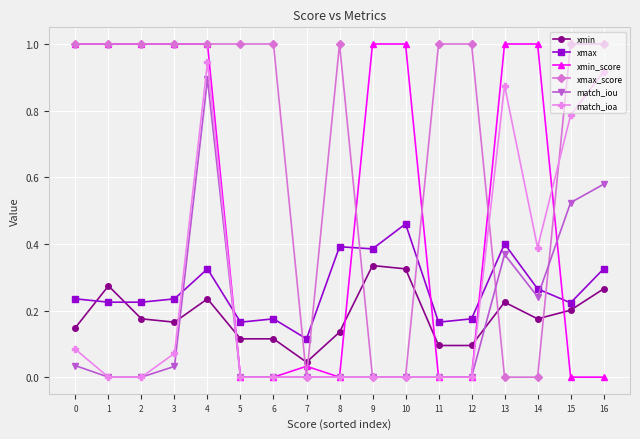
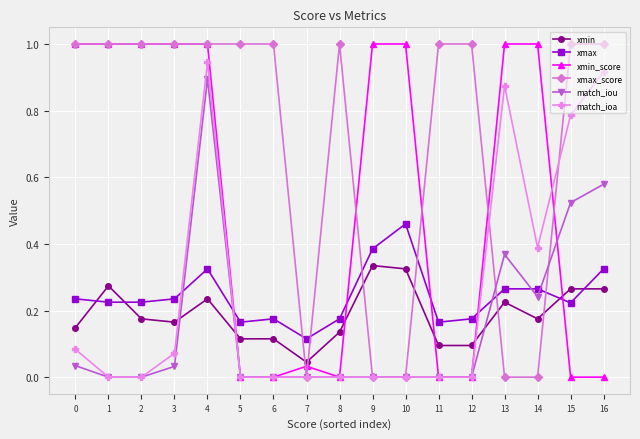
xmax, 8: 0.39 -> 0.18
xmax, 13: 0.40 -> 0.27
xmin, 15: 0.20 -> 0.27
